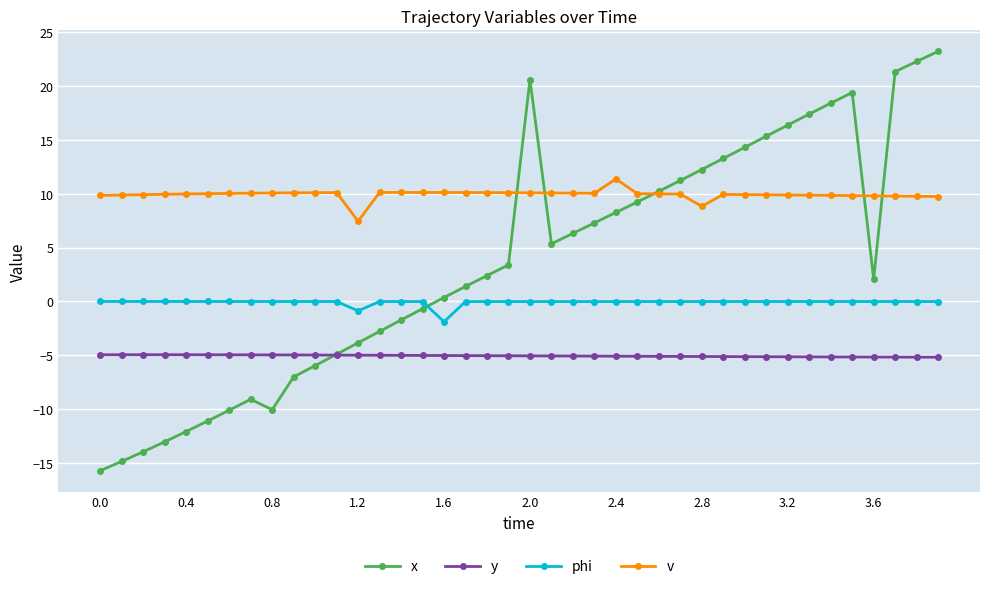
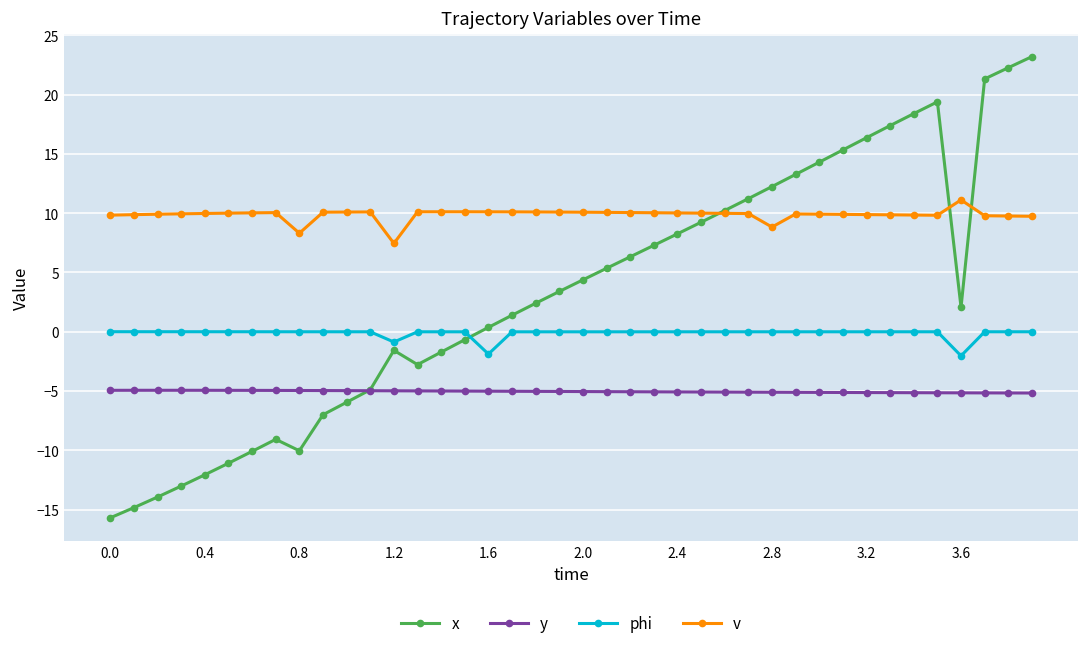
v, 0.8: 10.1 -> 8.3
x, 1.2: -3.8 -> -1.6
x, 2.0: 20.6 -> 4.4
v, 2.4: 11.4 -> 10.0
phi, 3.6: 0.0 -> -2.0
v, 3.6: 9.8 -> 11.1
